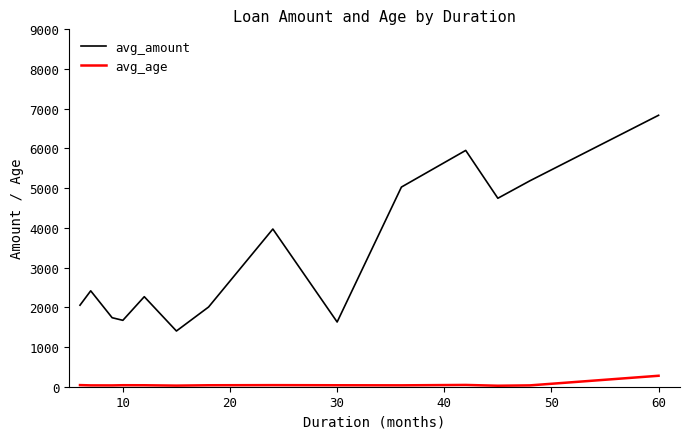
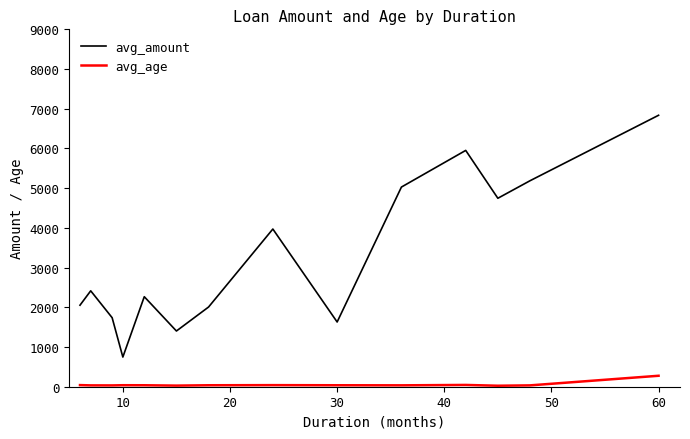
avg_amount, 10: 1700 -> 700
